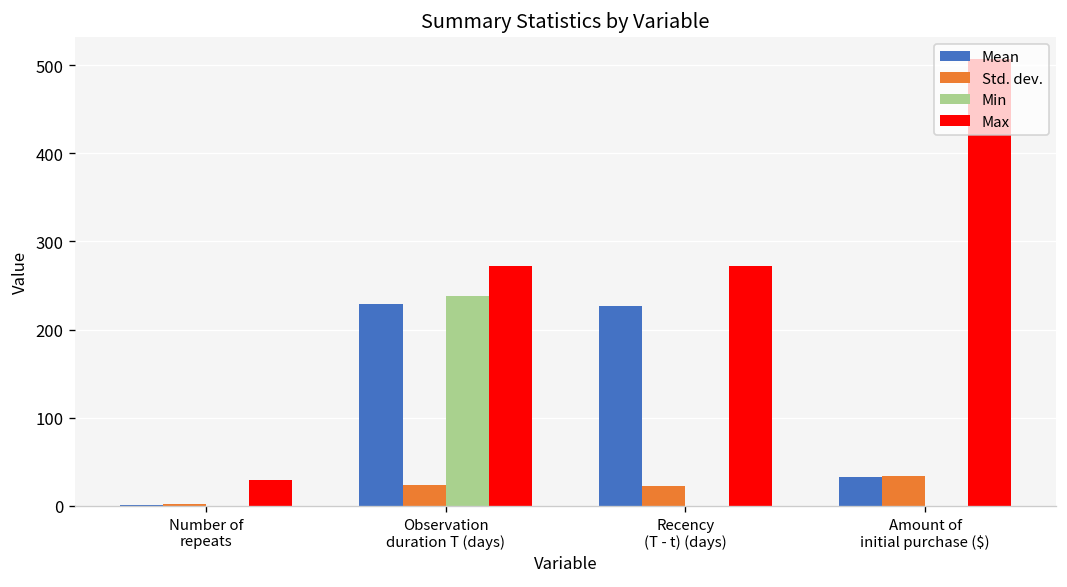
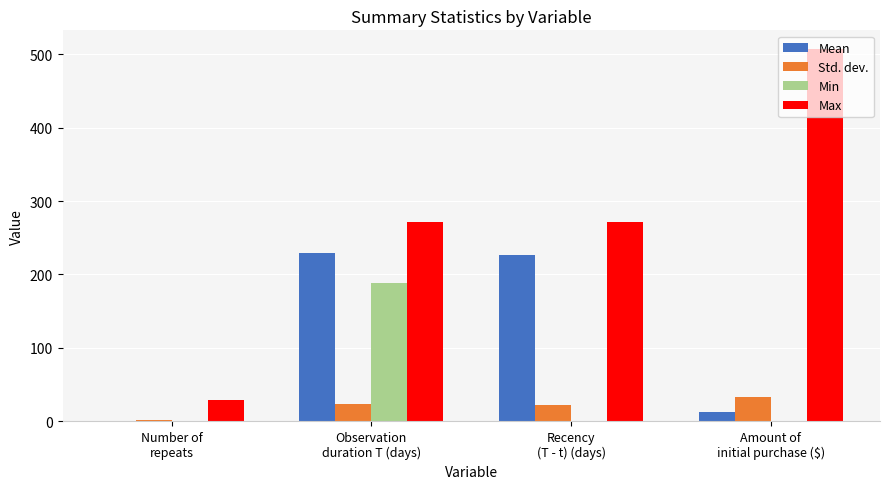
Min, Observation duration T (days): 240 -> 190
Mean, Amount of initial purchase ($): 30 -> 10
